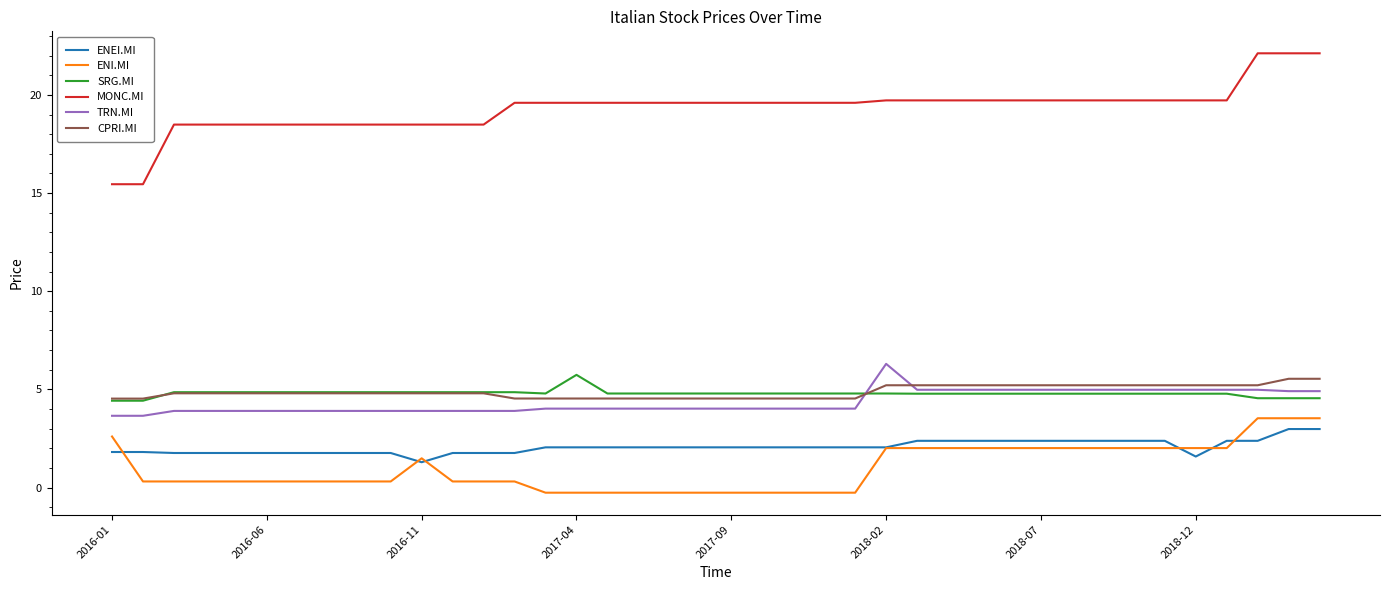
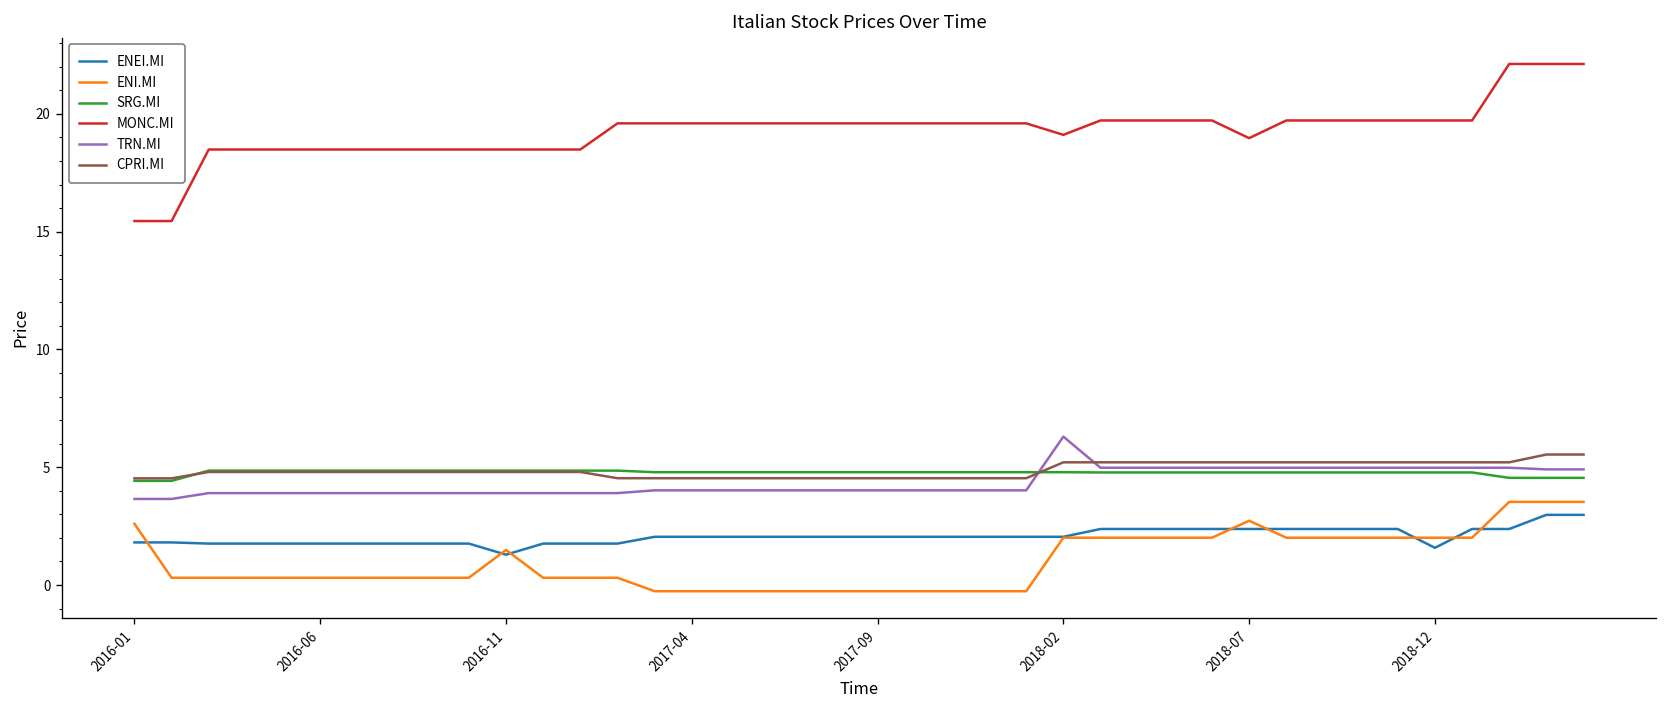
SRG.MI, 2017-04: 5.7 -> 4.8
MONC.MI, 2018-02: 19.7 -> 19.1
ENI.MI, 2018-07: 2.0 -> 2.7
MONC.MI, 2018-07: 19.7 -> 19.0
